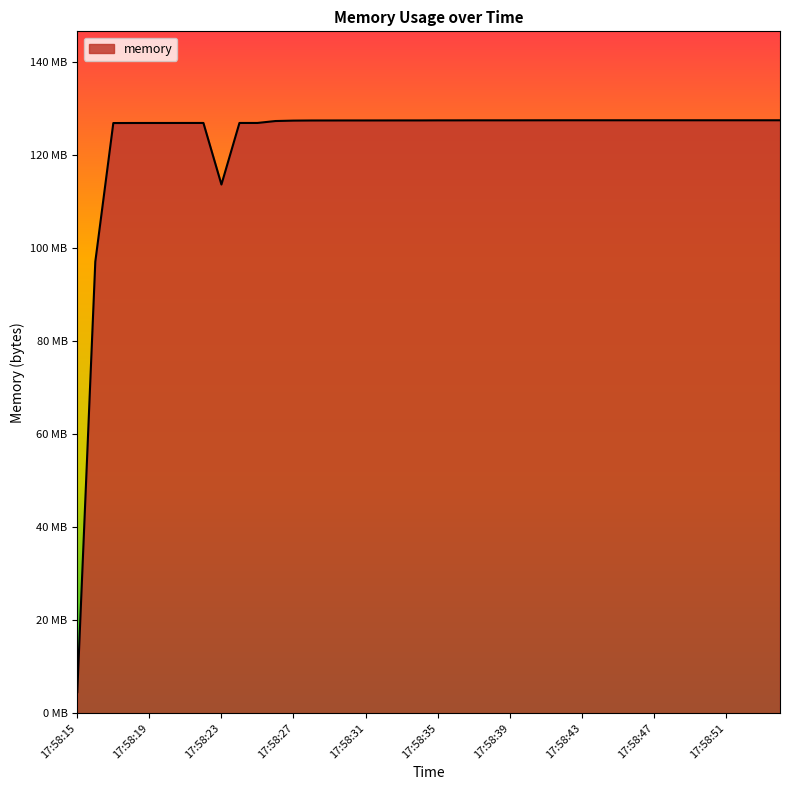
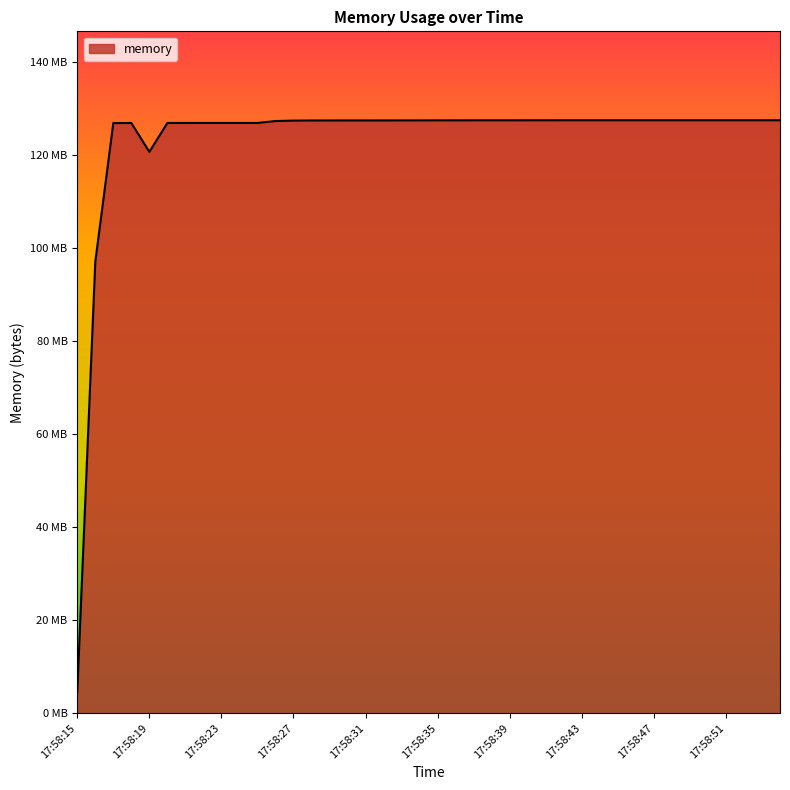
17:58:19: 127 MB -> 121 MB
17:58:23: 114 MB -> 127 MB
